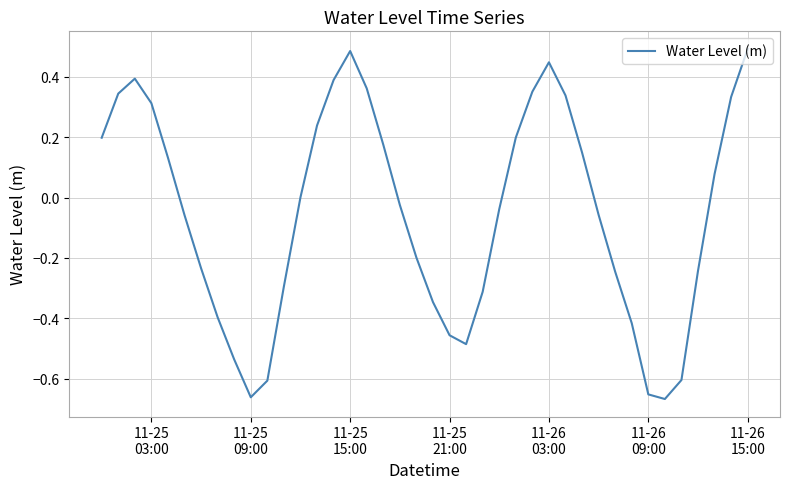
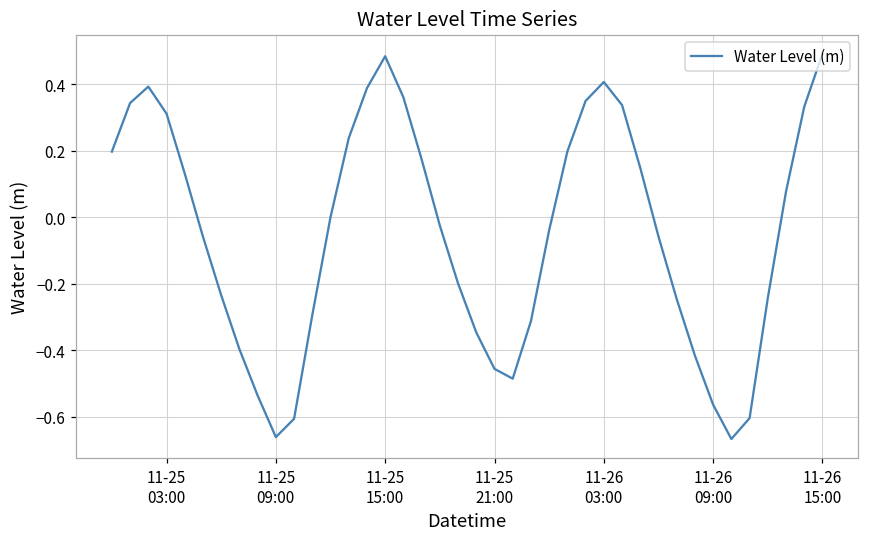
11-26 03:00: 0.45 -> 0.41
11-26 09:00: -0.65 -> -0.56
